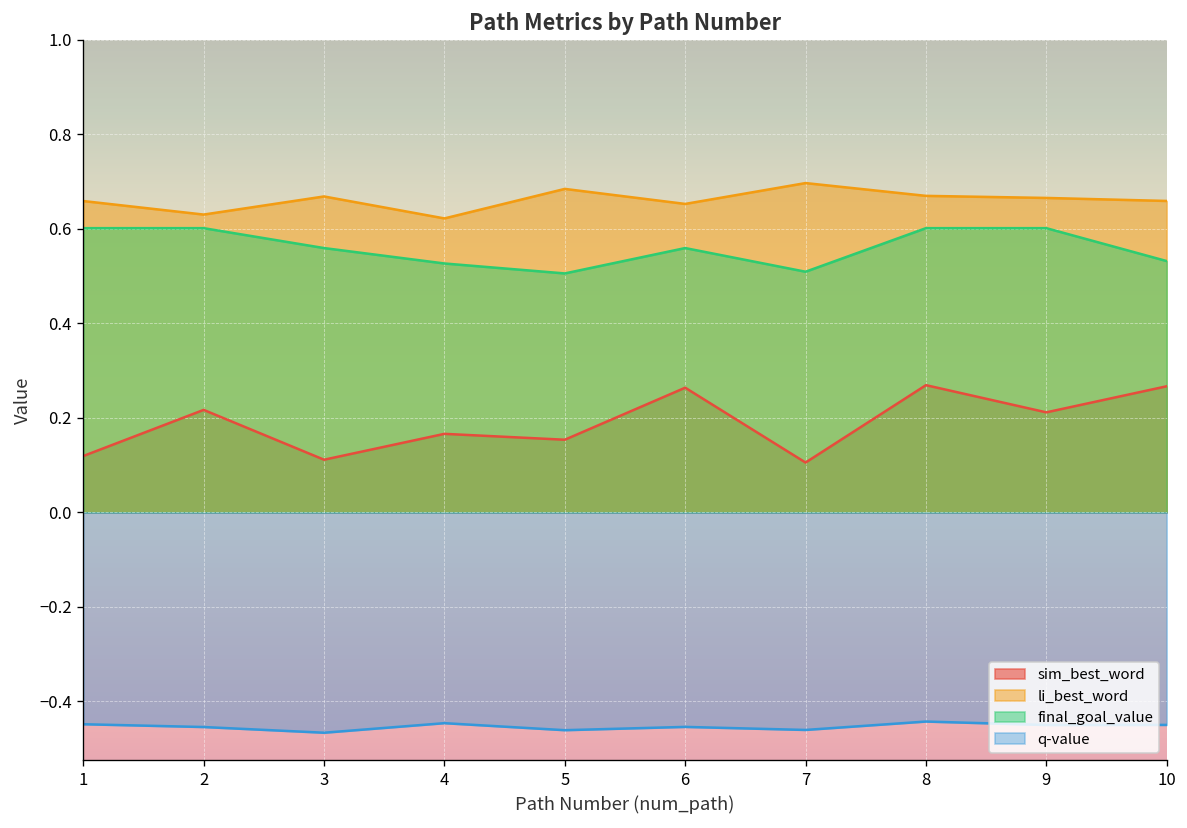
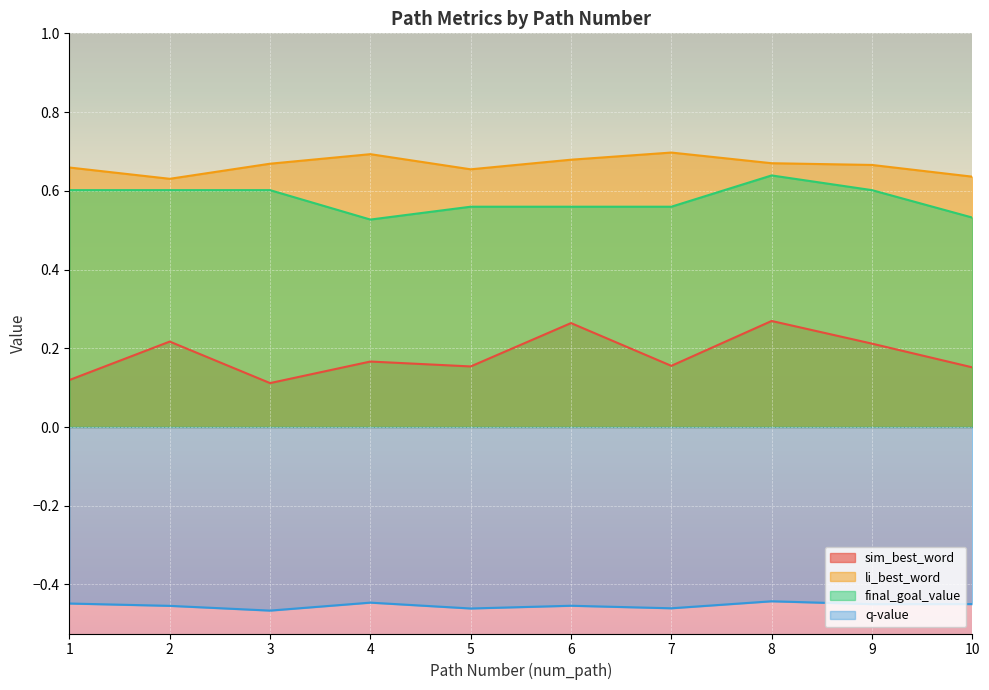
final_goal_value, 3: 0.56 -> 0.60
li_best_word, 4: 0.62 -> 0.69
li_best_word, 5: 0.68 -> 0.65
final_goal_value, 5: 0.51 -> 0.56
li_best_word, 6: 0.65 -> 0.68
sim_best_word, 7: 0.11 -> 0.16
final_goal_value, 7: 0.51 -> 0.56
final_goal_value, 8: 0.60 -> 0.64
sim_best_word, 10: 0.27 -> 0.15
li_best_word, 10: 0.66 -> 0.64
